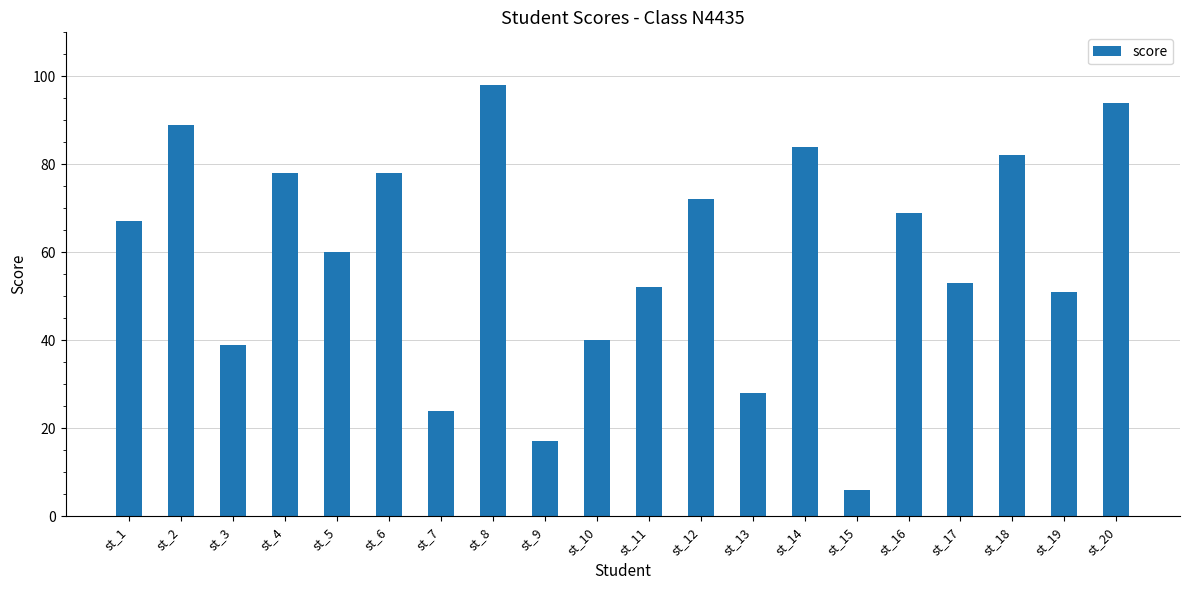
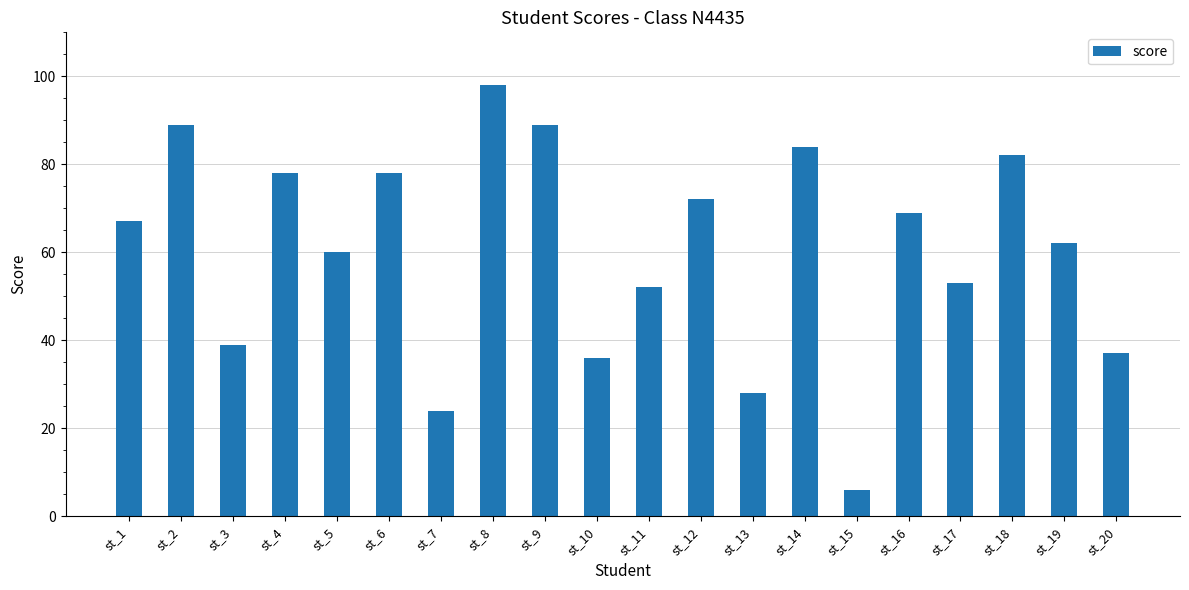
st_9: 17 -> 89
st_10: 40 -> 36
st_19: 51 -> 62
st_20: 94 -> 37
